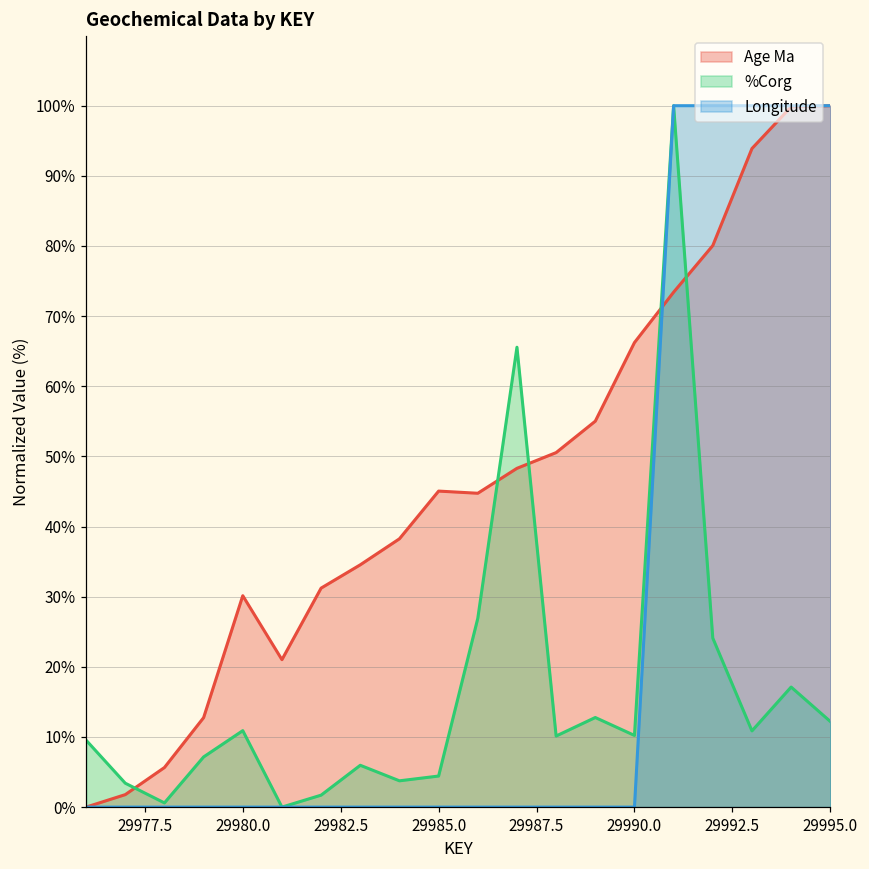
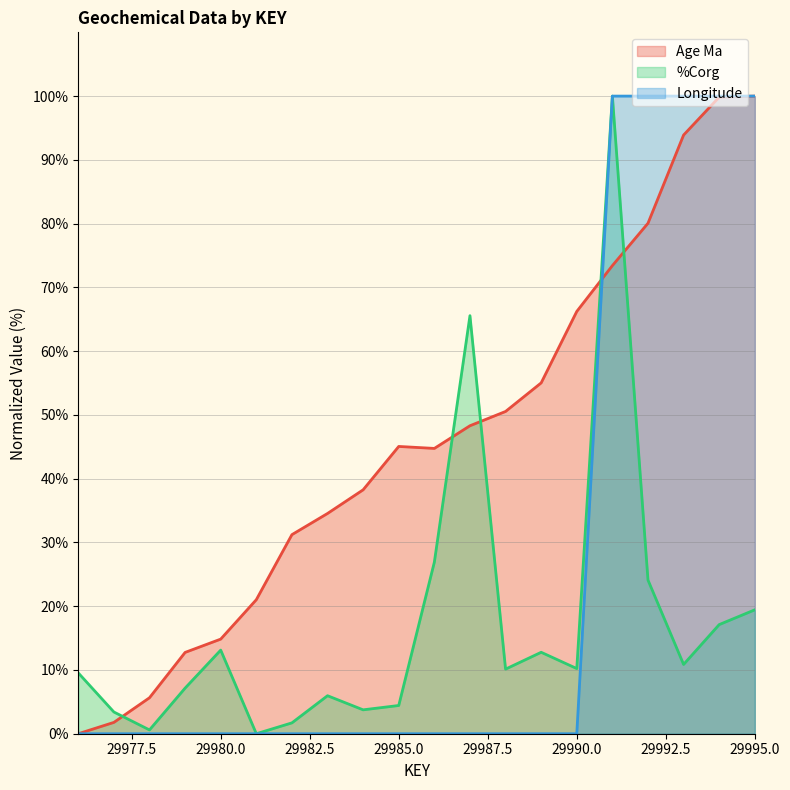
Age Ma, 29980.0: 30% -> 15%
%Corg, 29980.0: 11% -> 13%
%Corg, 29995.0: 12% -> 19%
